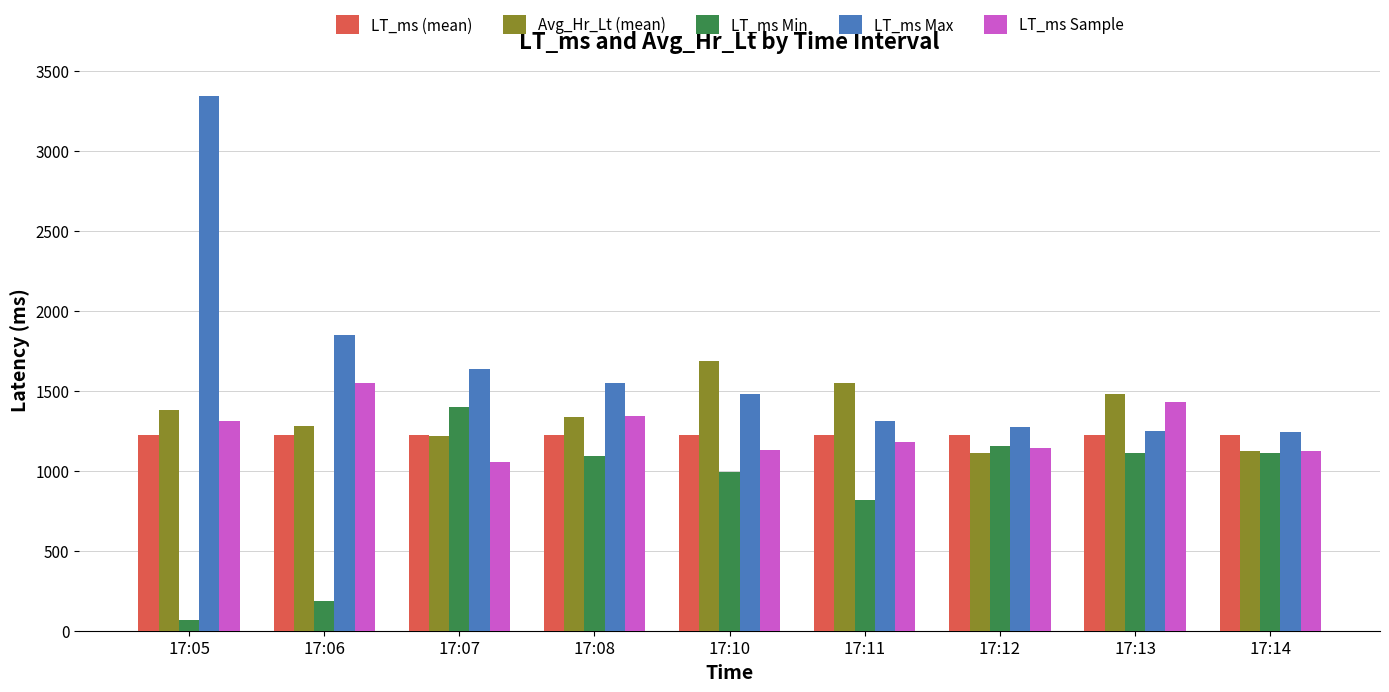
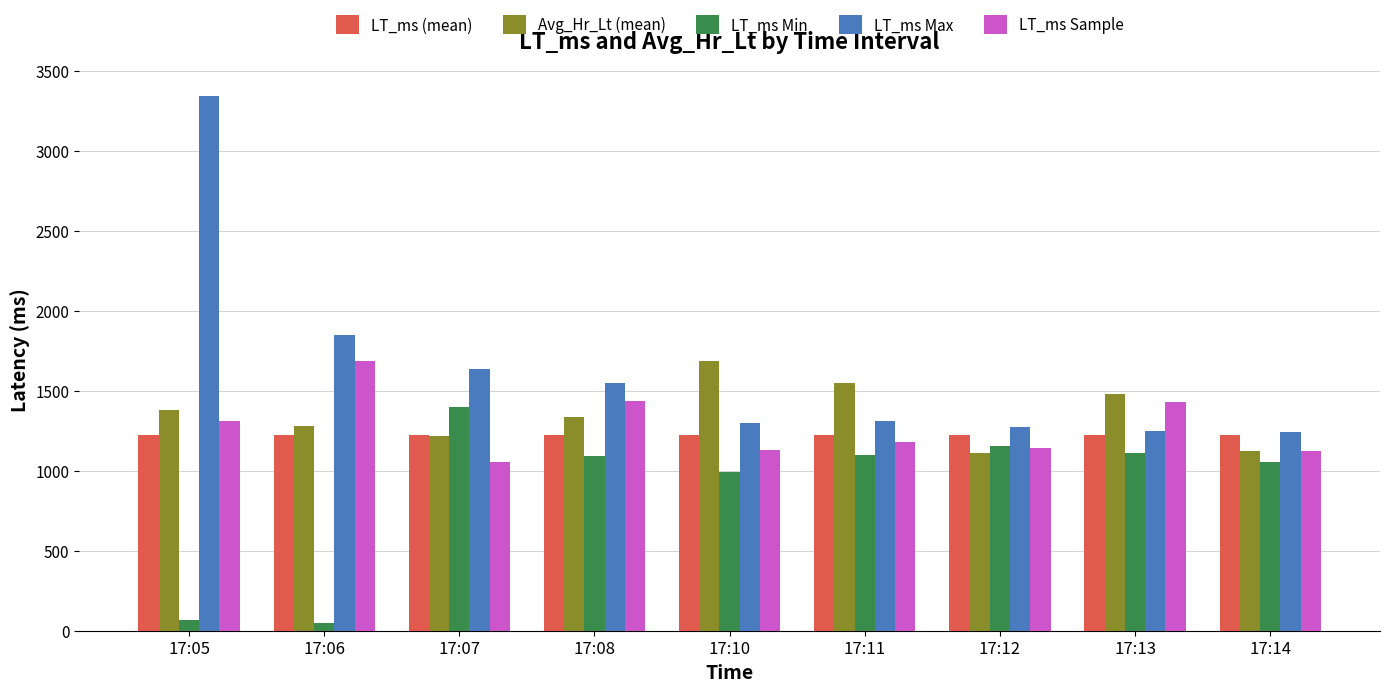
LT_ms Min, 17:06: 190 -> 50
LT_ms Sample, 17:06: 1550 -> 1690
LT_ms Sample, 17:08: 1340 -> 1440
LT_ms Max, 17:10: 1480 -> 1300
LT_ms Min, 17:11: 820 -> 1100
LT_ms Min, 17:14: 1110 -> 1060
